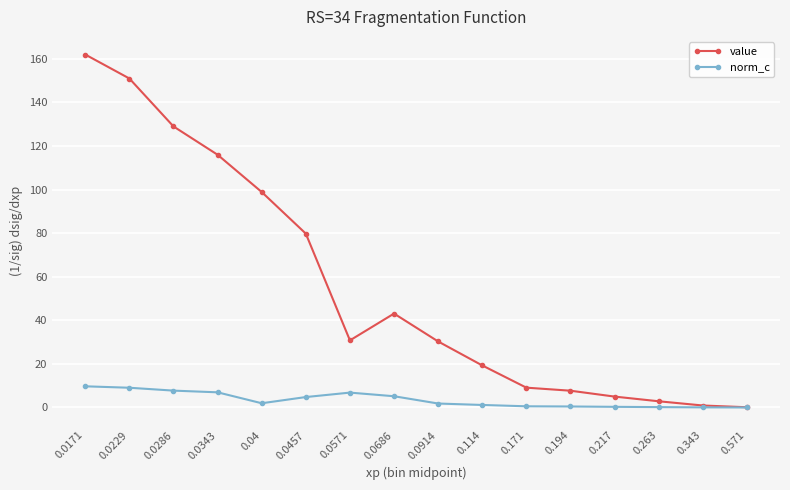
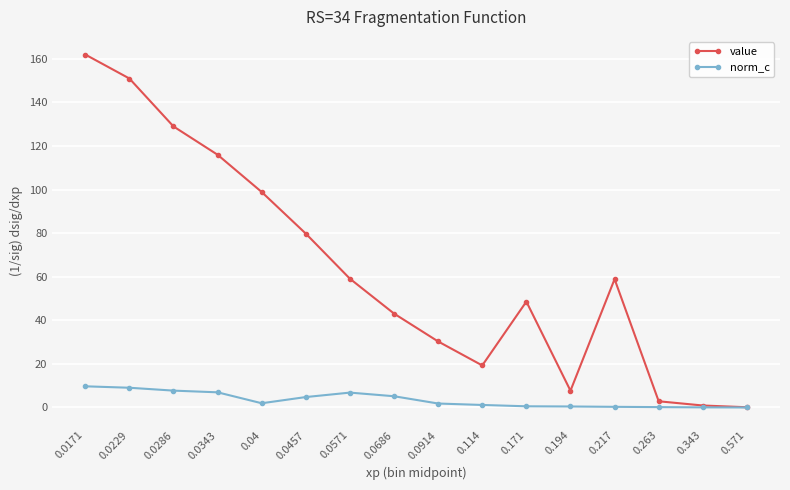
value, 0.0571: 31 -> 59
value, 0.171: 9 -> 49
value, 0.217: 5 -> 59
